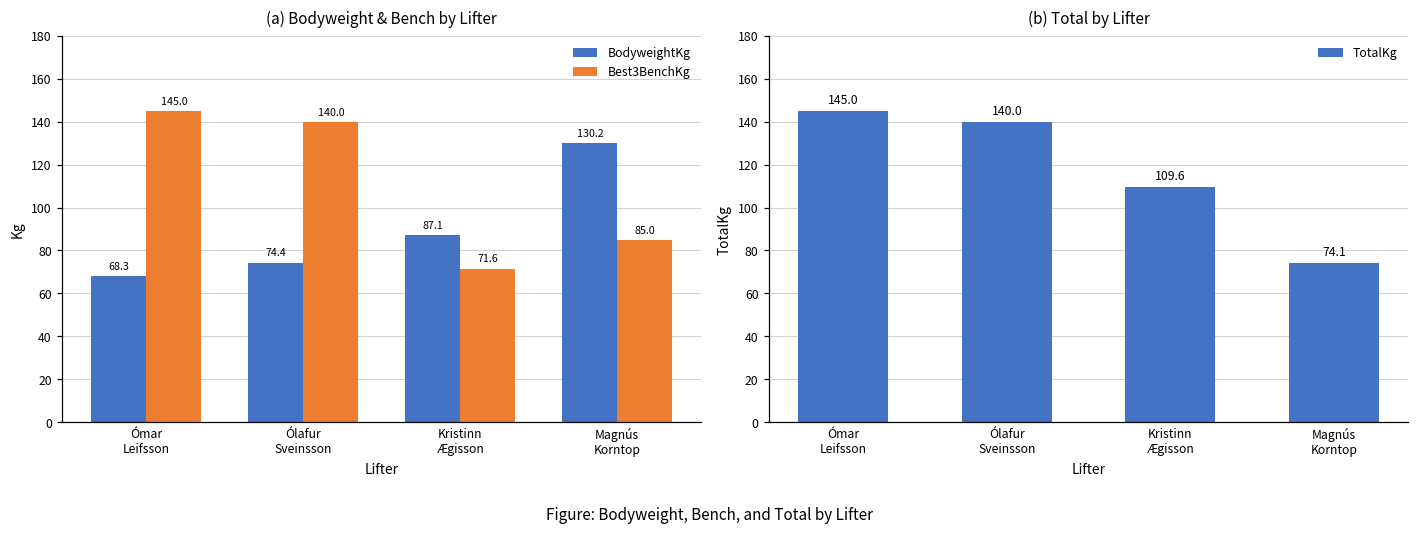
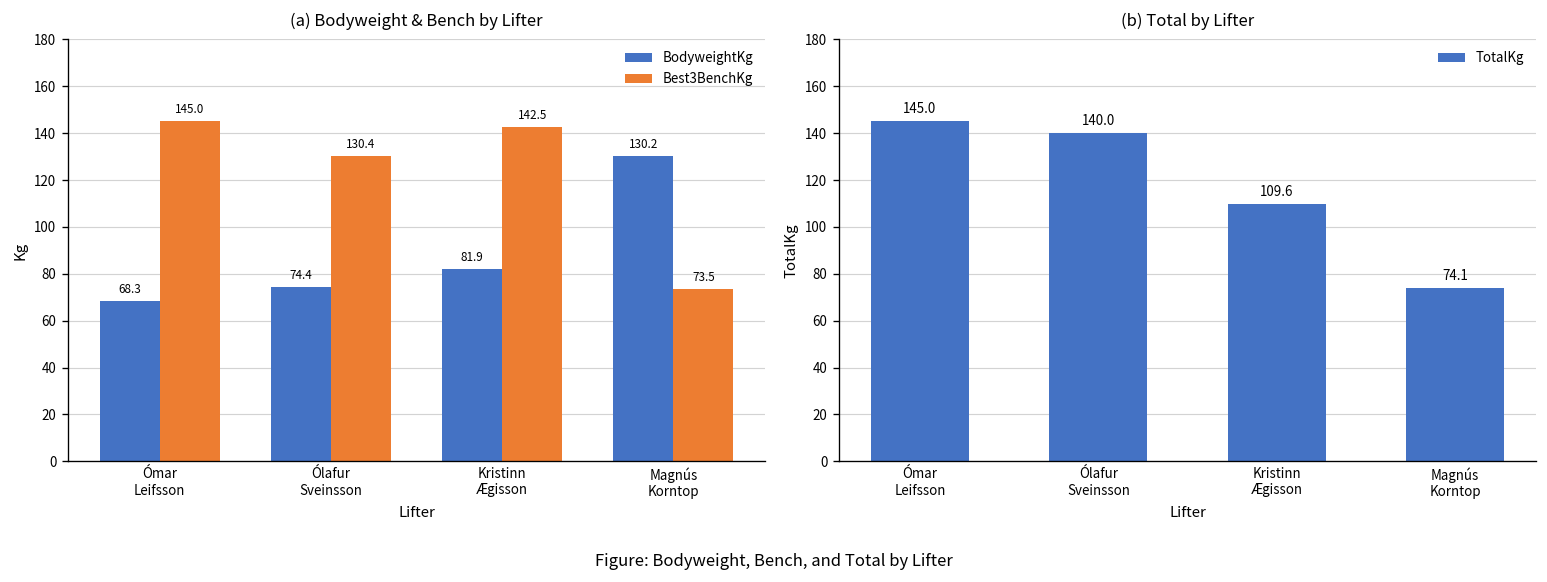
(a) Bodyweight & Bench by Lifter, Best3BenchKg, Ólafur Sveinsson: 140.0 -> 130.4
(a) Bodyweight & Bench by Lifter, BodyweightKg, Kristinn Ægisson: 87.1 -> 81.9
(a) Bodyweight & Bench by Lifter, Best3BenchKg, Kristinn Ægisson: 71.6 -> 142.5
(a) Bodyweight & Bench by Lifter, Best3BenchKg, Magnús Korntop: 85.0 -> 73.5
